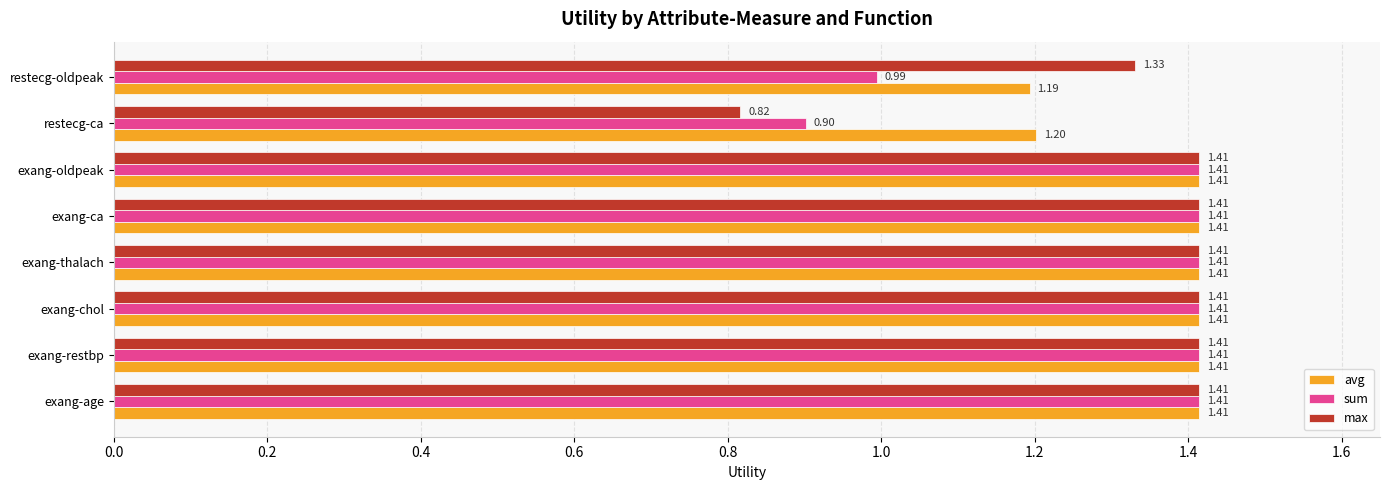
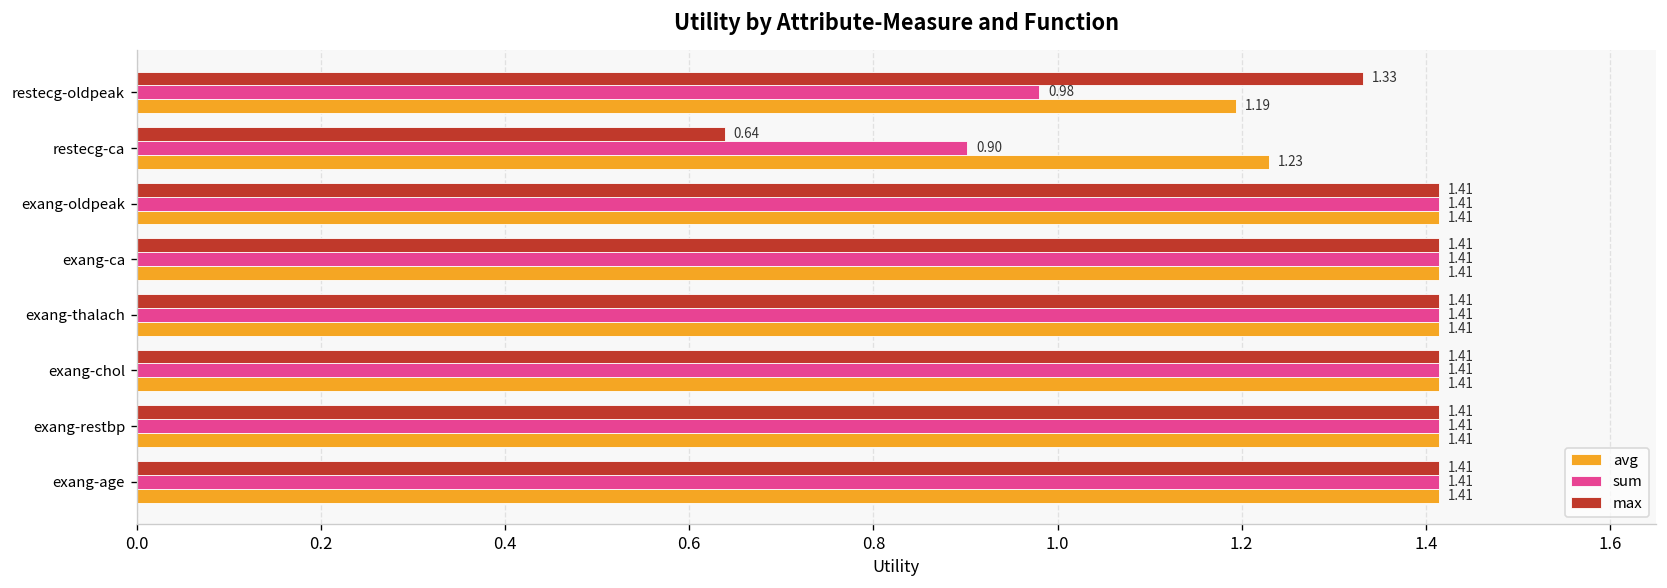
sum, restecg-oldpeak: 0.99 -> 0.98
max, restecg-ca: 0.82 -> 0.64
avg, restecg-ca: 1.20 -> 1.23
